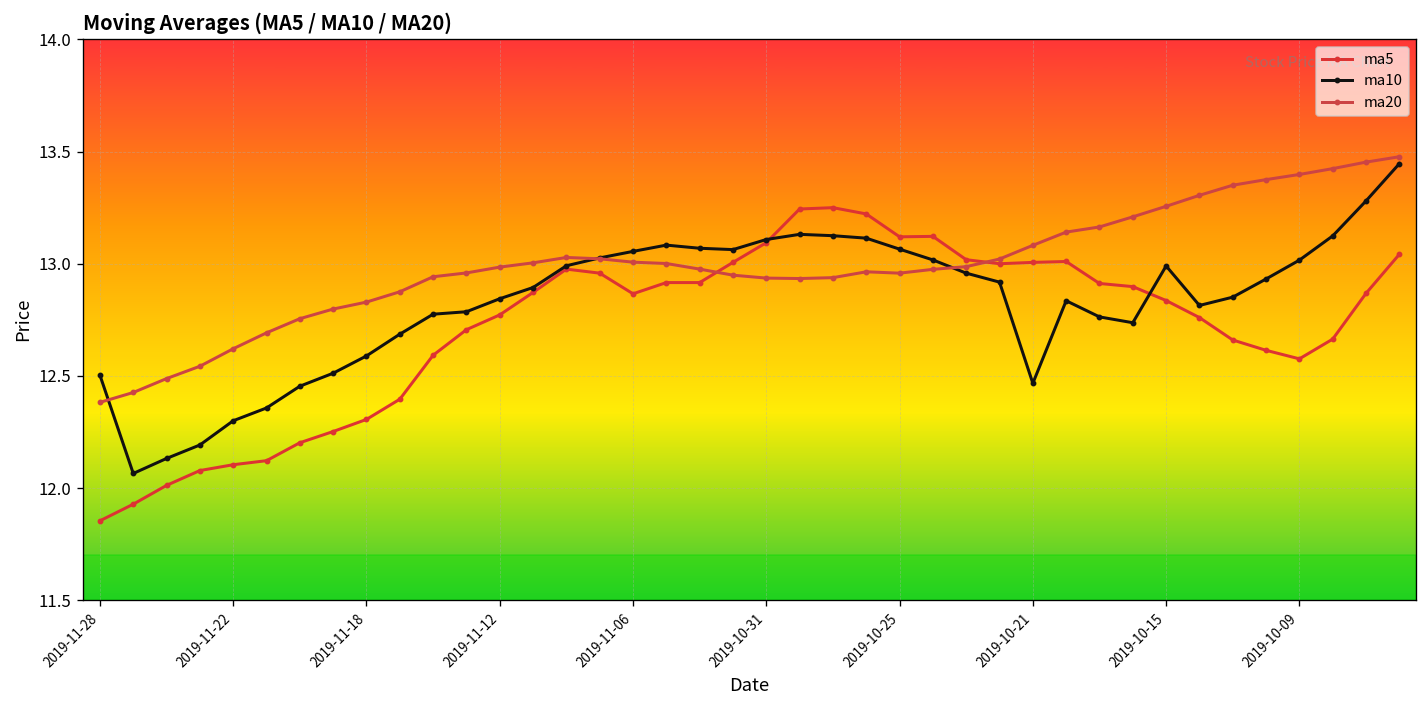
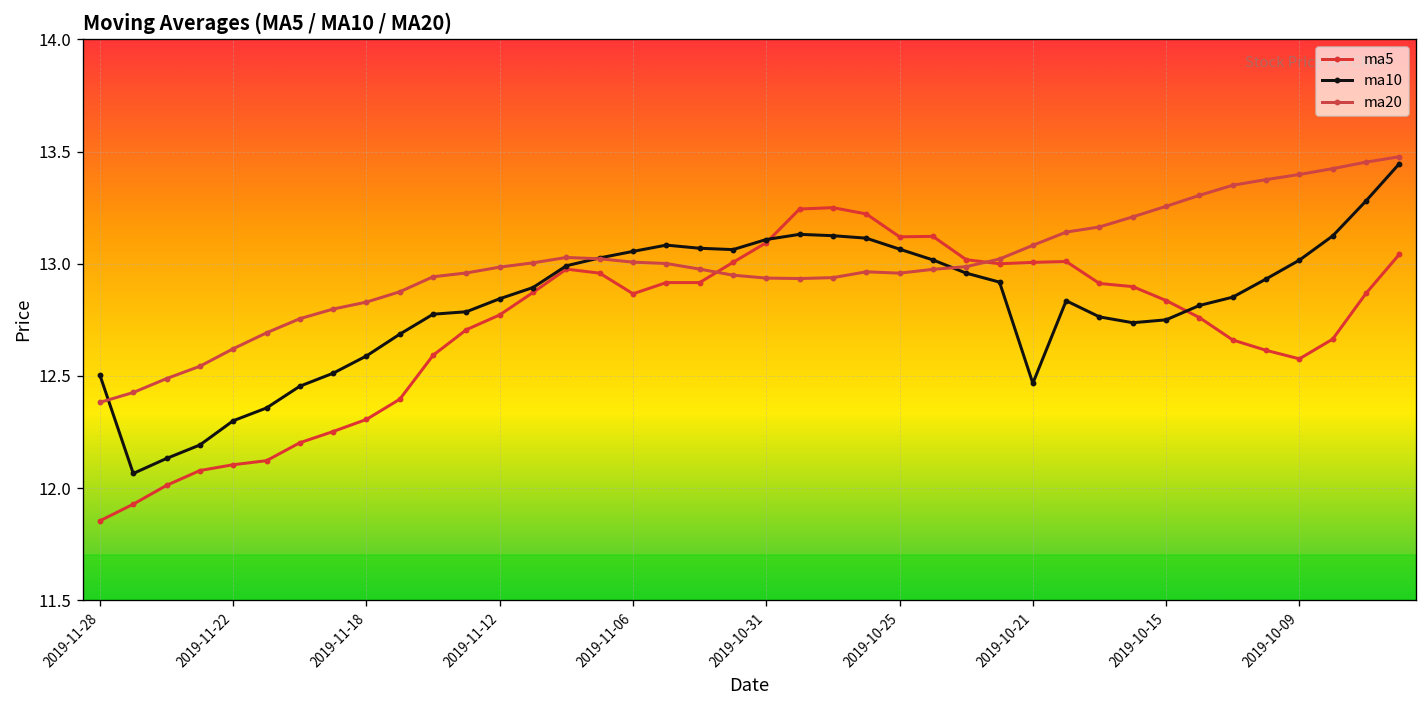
ma10, 2019-10-15: 12.99 -> 12.75
